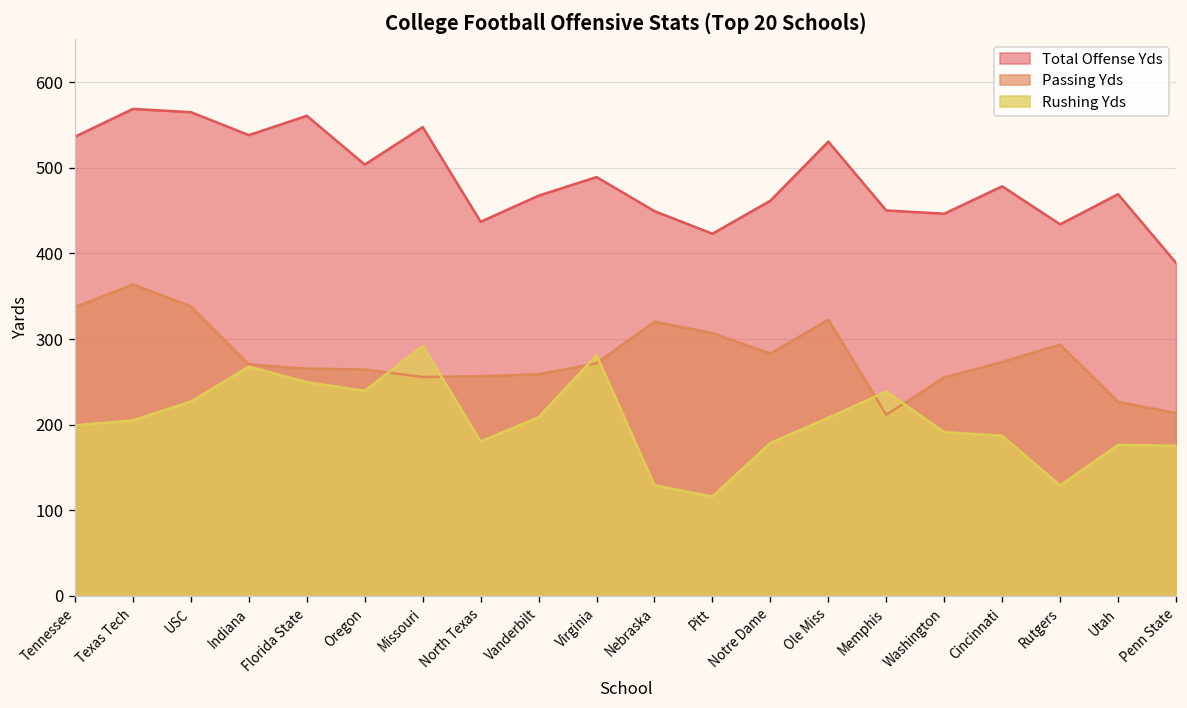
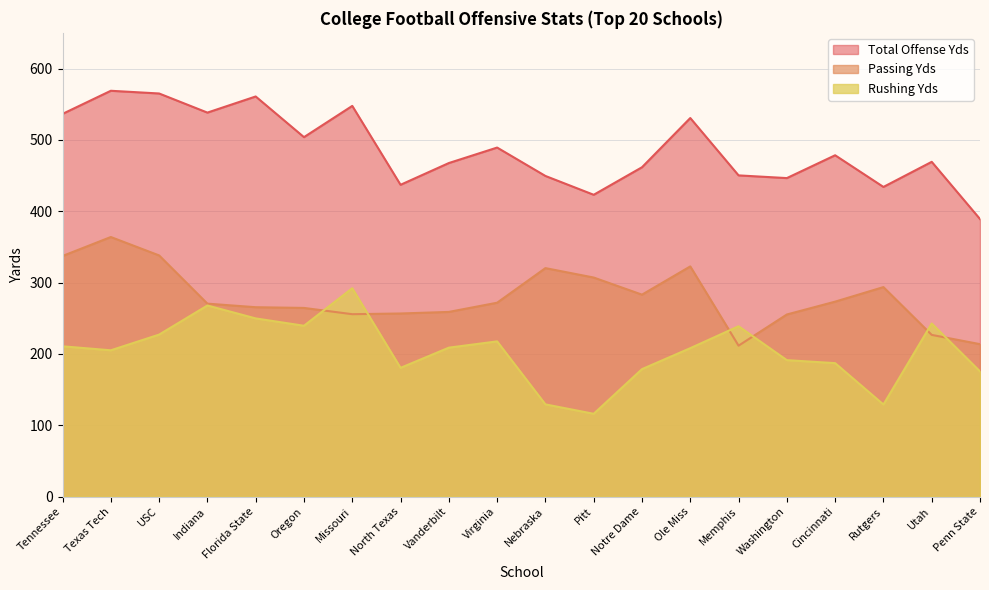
Rushing Yds, Tennessee: 200 -> 210
Rushing Yds, Virginia: 280 -> 220
Rushing Yds, Utah: 180 -> 240
